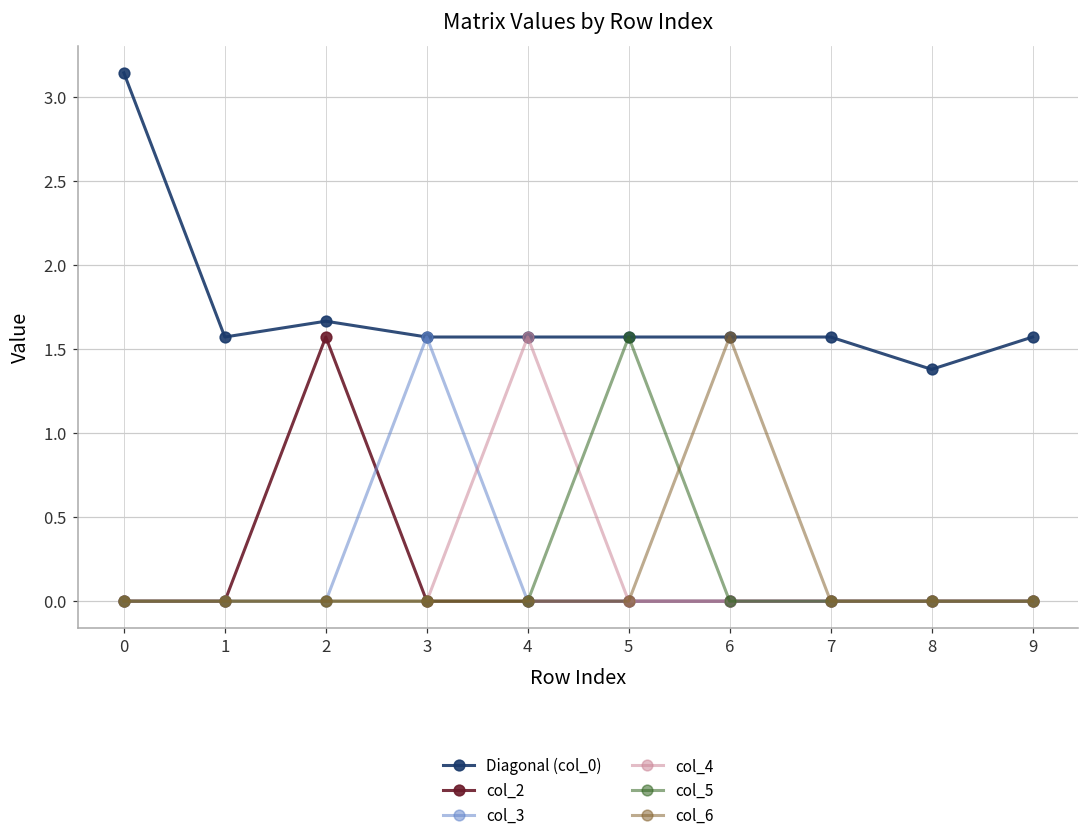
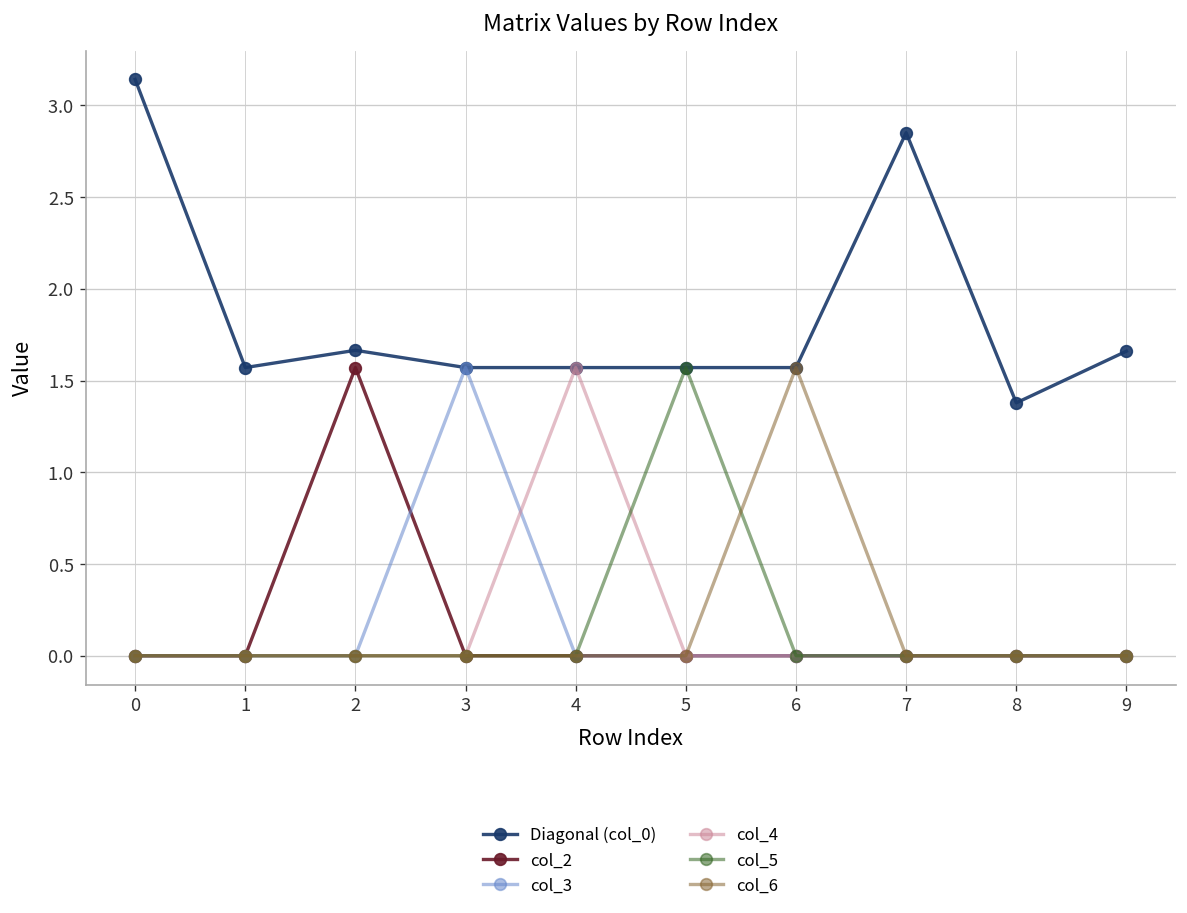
Diagonal (col_0), 7: 1.57 -> 2.85
Diagonal (col_0), 9: 1.57 -> 1.66
